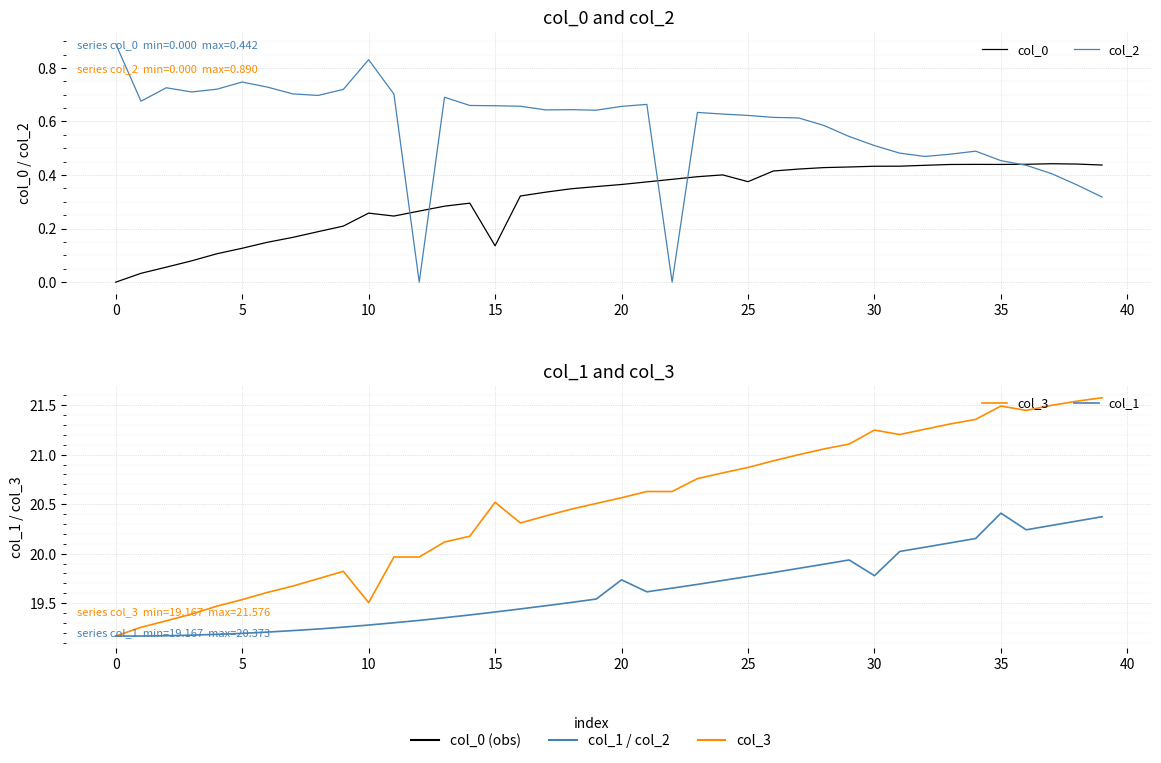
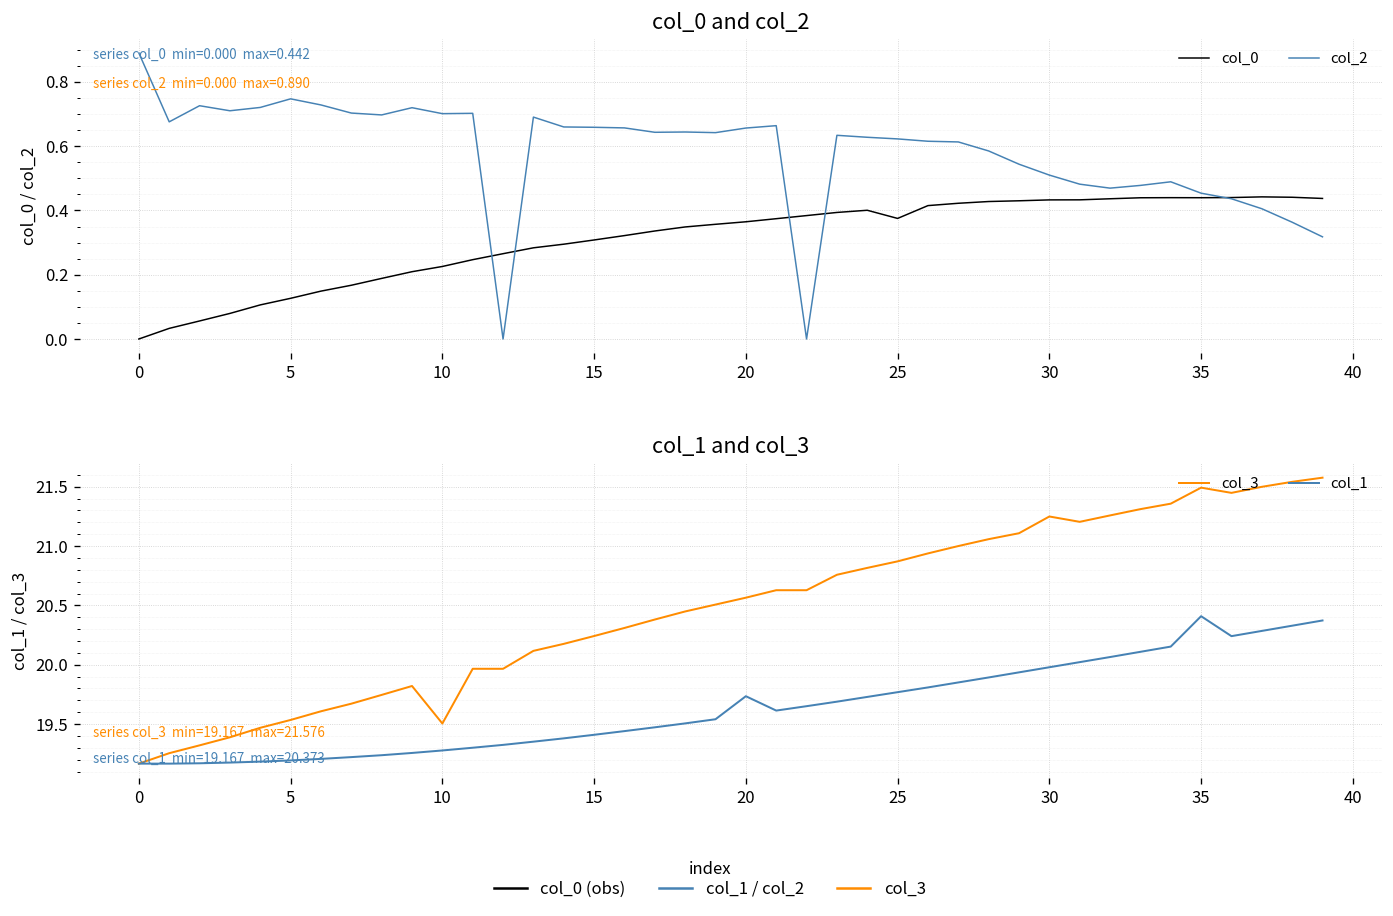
col_0 and col_2, col_0, 10: 0.26 -> 0.23
col_0 and col_2, col_2, 10: 0.83 -> 0.70
col_0 and col_2, col_0, 15: 0.14 -> 0.31
col_1 and col_3, col_3, 15: 20.5 -> 20.2
col_1 and col_3, col_1, 30: 19.8 -> 20.0
